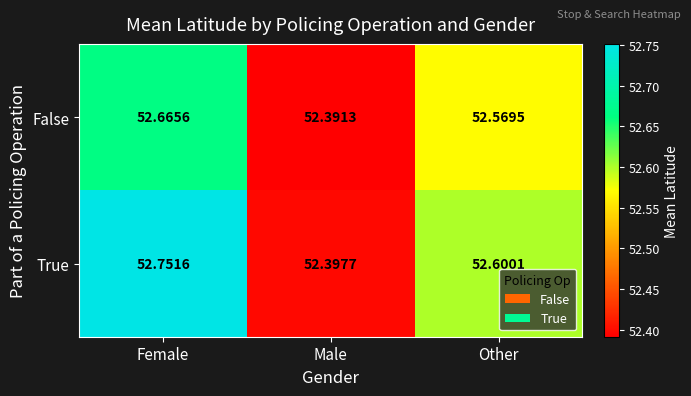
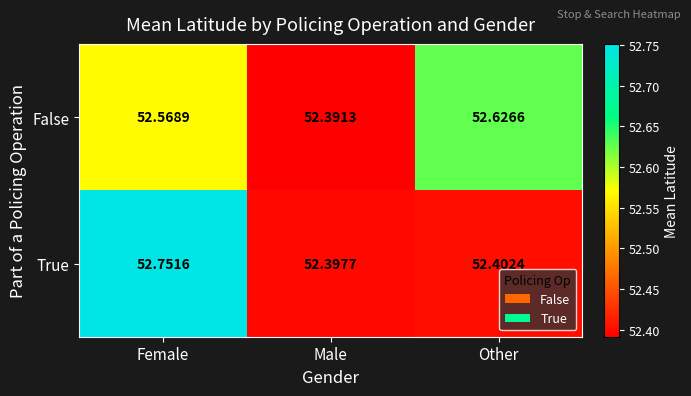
False, Female: 52.6656 -> 52.5689
False, Other: 52.5695 -> 52.6266
True, Other: 52.6001 -> 52.4024
